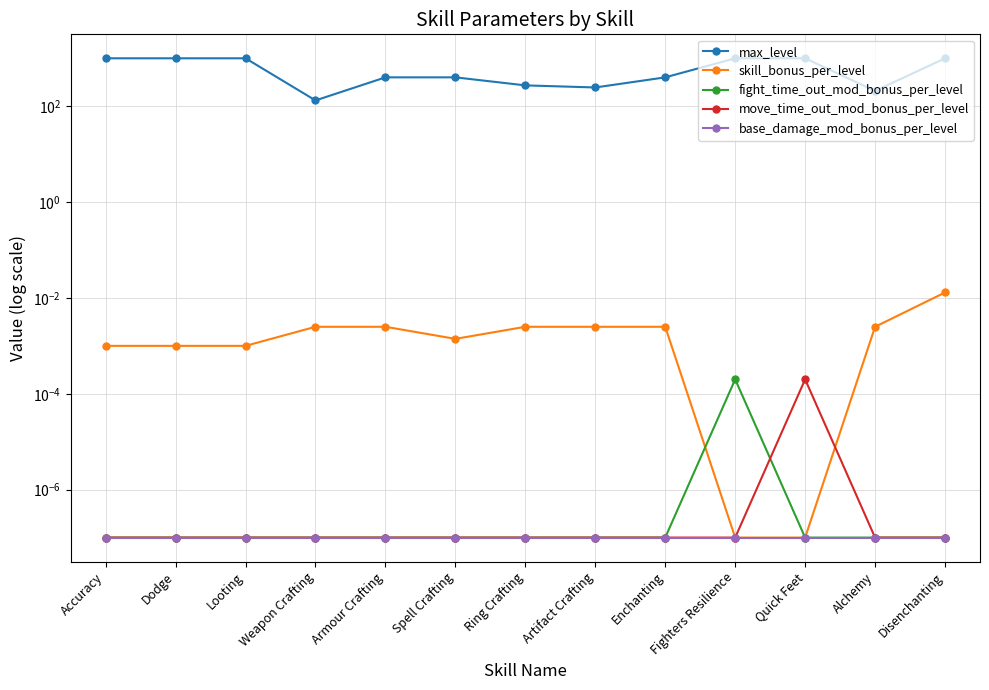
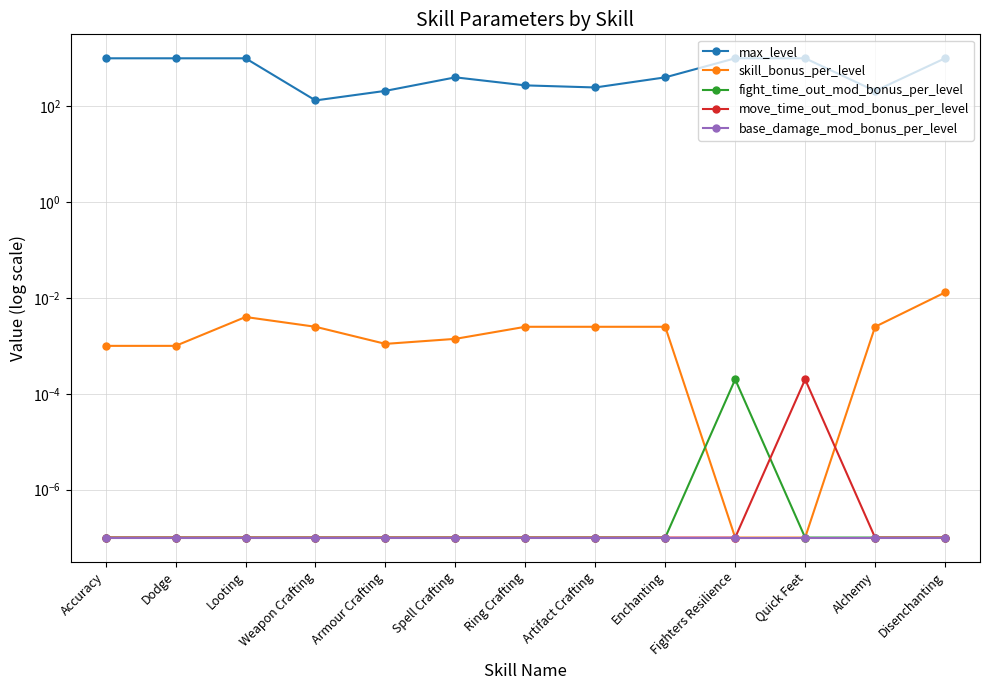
skill_bonus_per_level, Looting: 0.001 -> 0.004
max_level, Armour Crafting: 400 -> 200
skill_bonus_per_level, Armour Crafting: 0.003 -> 0.0011
